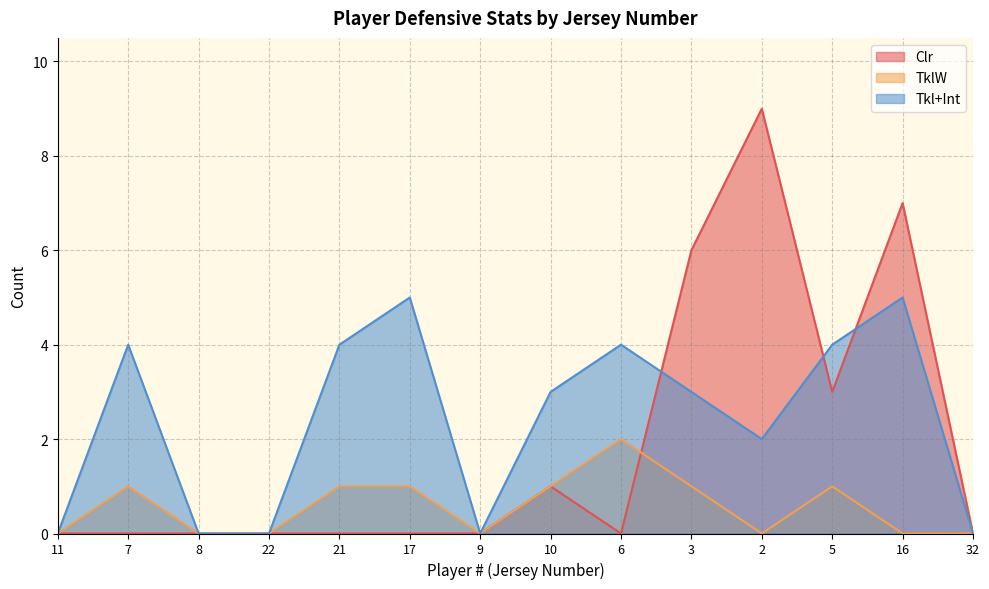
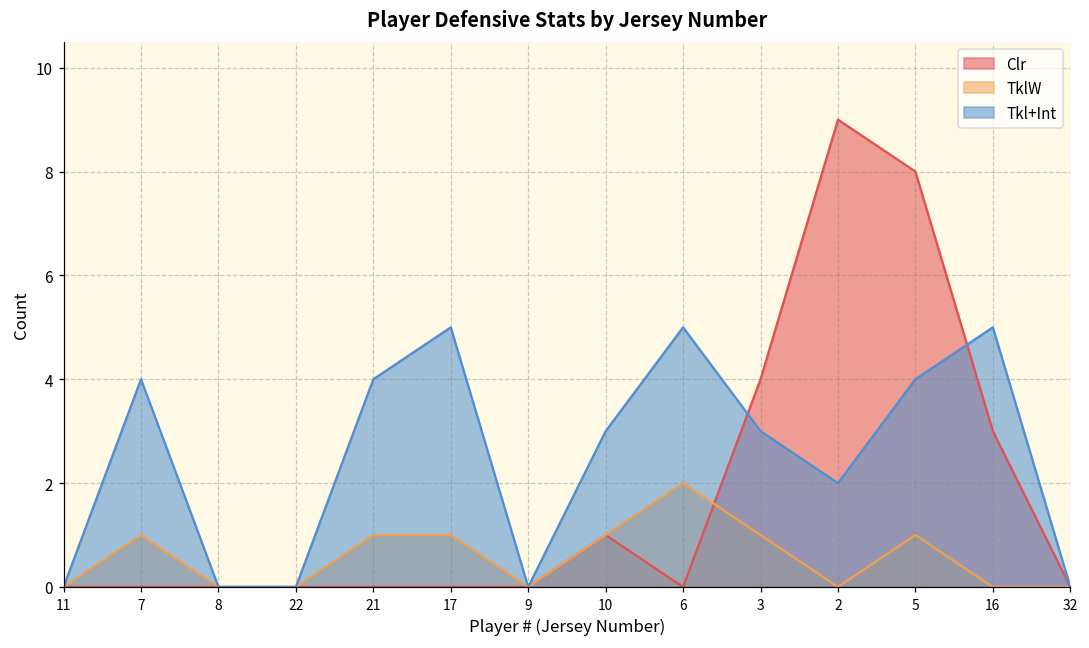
Tkl+Int, 6: 4 -> 5
Clr, 3: 6 -> 4
Clr, 5: 3 -> 8
Clr, 16: 7 -> 3
